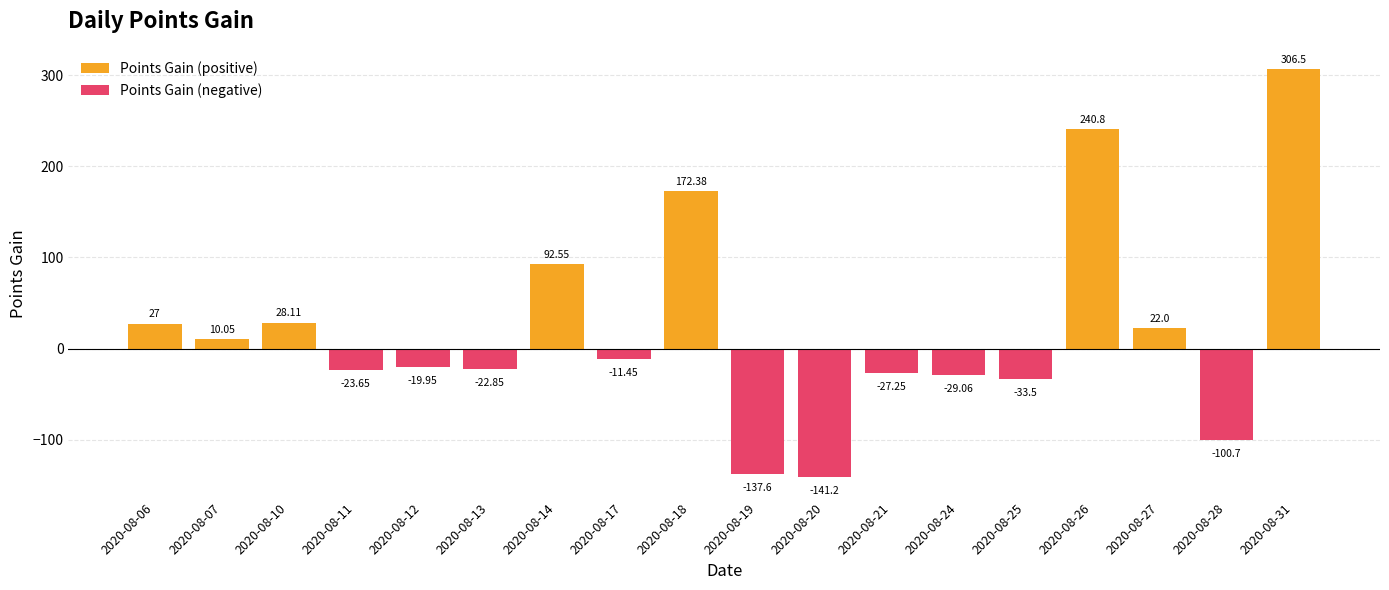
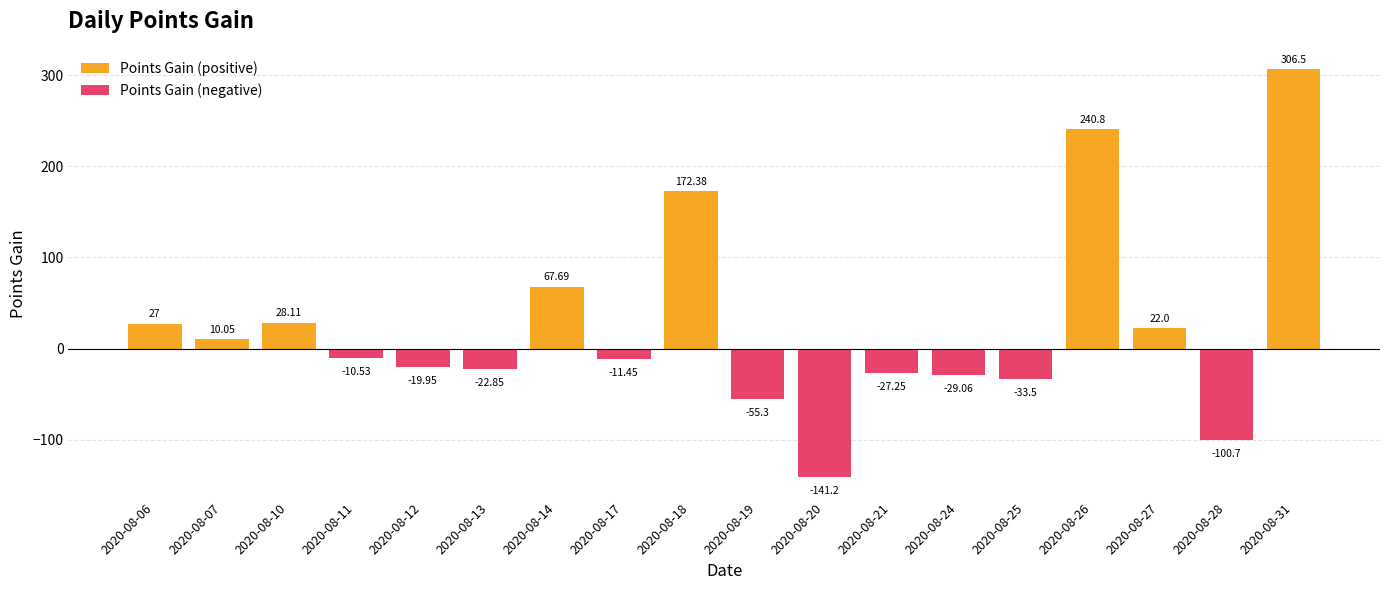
Points Gain (negative), 2020-08-11: -23.65 -> -10.53
Points Gain (positive), 2020-08-14: 92.55 -> 67.69
Points Gain (negative), 2020-08-19: -137.6 -> -55.3
